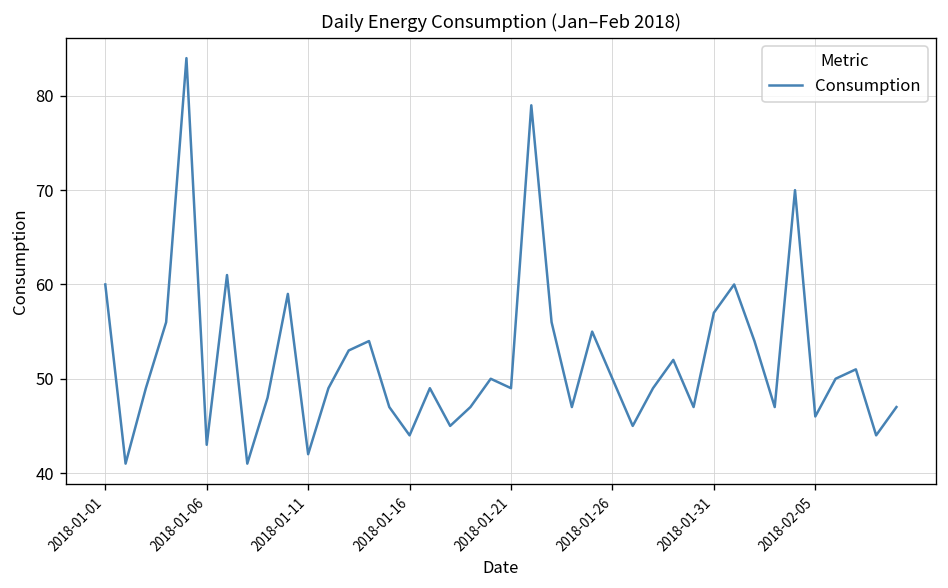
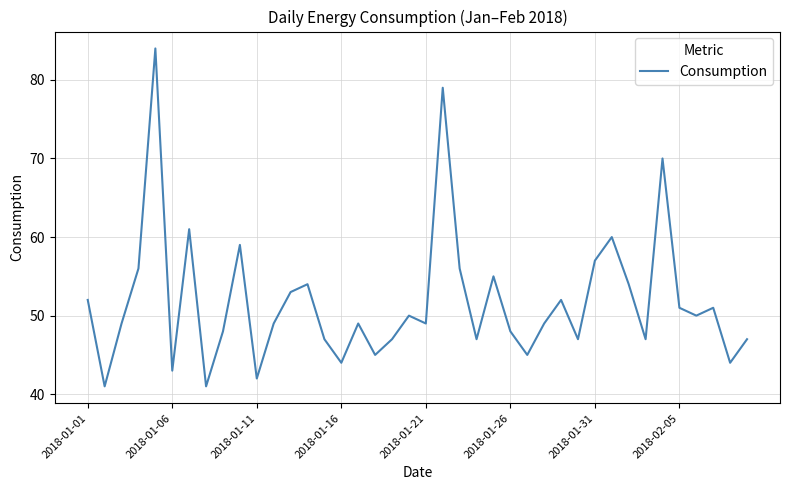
2018-01-01: 60 -> 52
2018-01-26: 50 -> 48
2018-02-05: 46 -> 51
